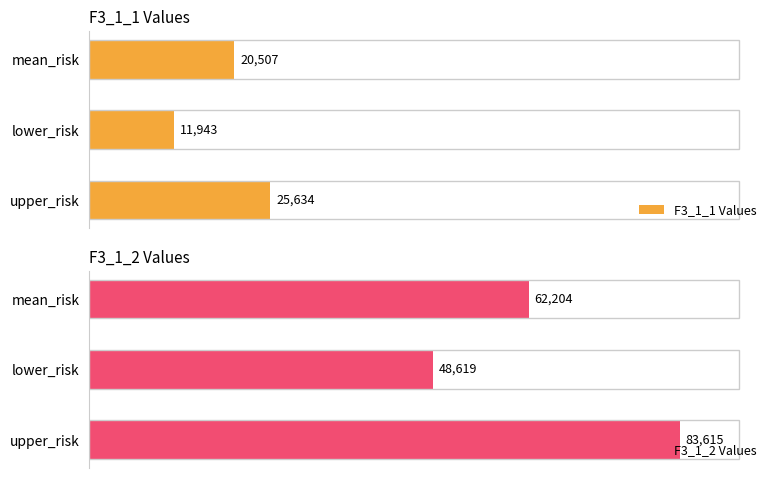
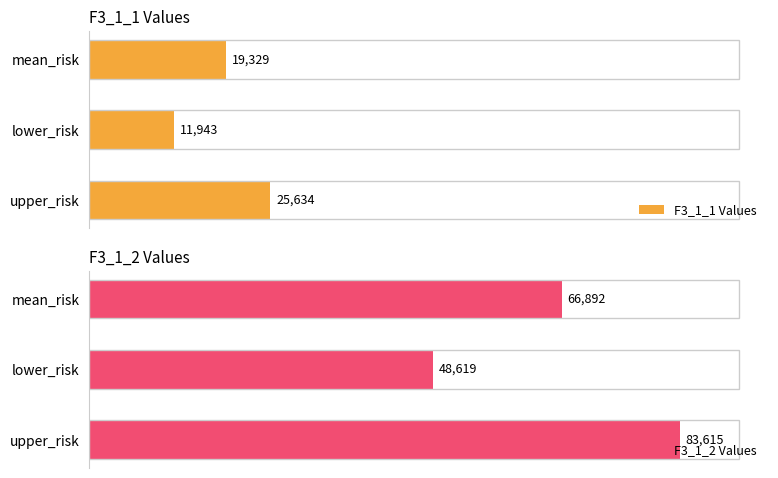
F3_1_1 Values, mean_risk: 20,507 -> 19,329
F3_1_2 Values, mean_risk: 62,204 -> 66,892
